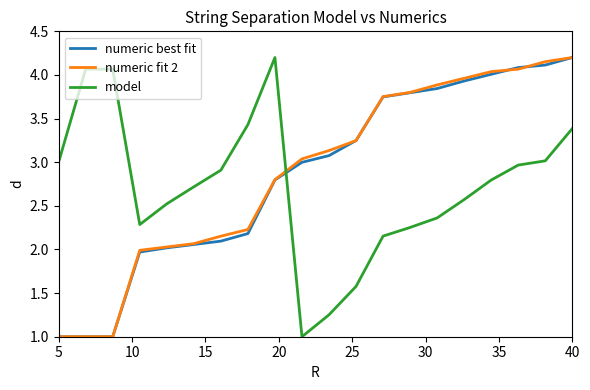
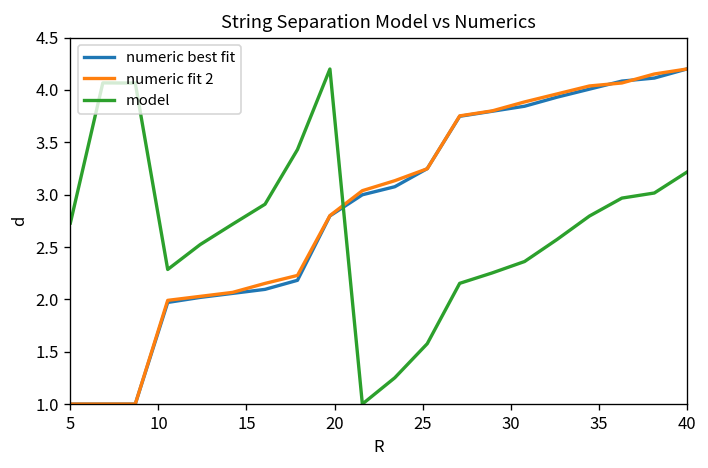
model, 5: 3.0 -> 2.7
model, 40: 3.4 -> 3.2
